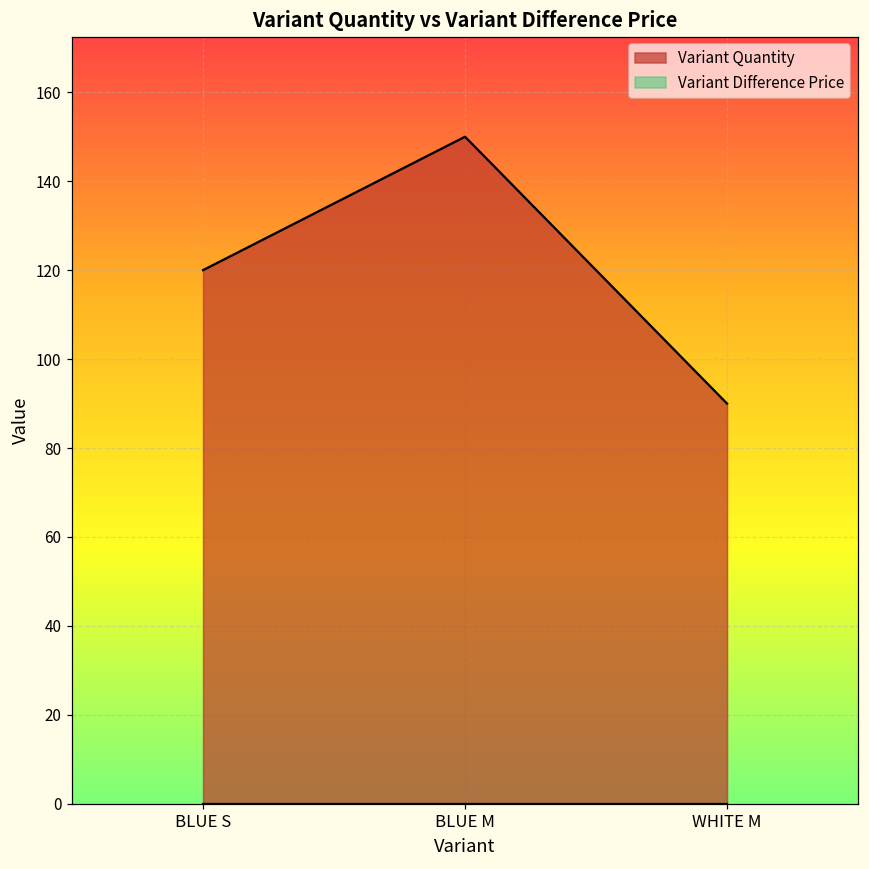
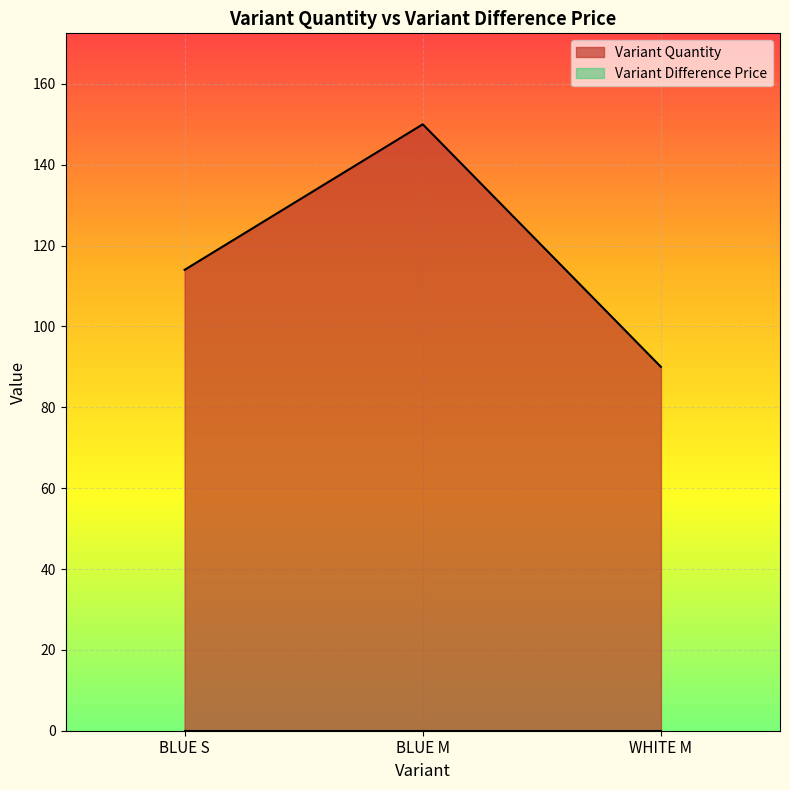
Variant Quantity, BLUE S: 120 -> 114
